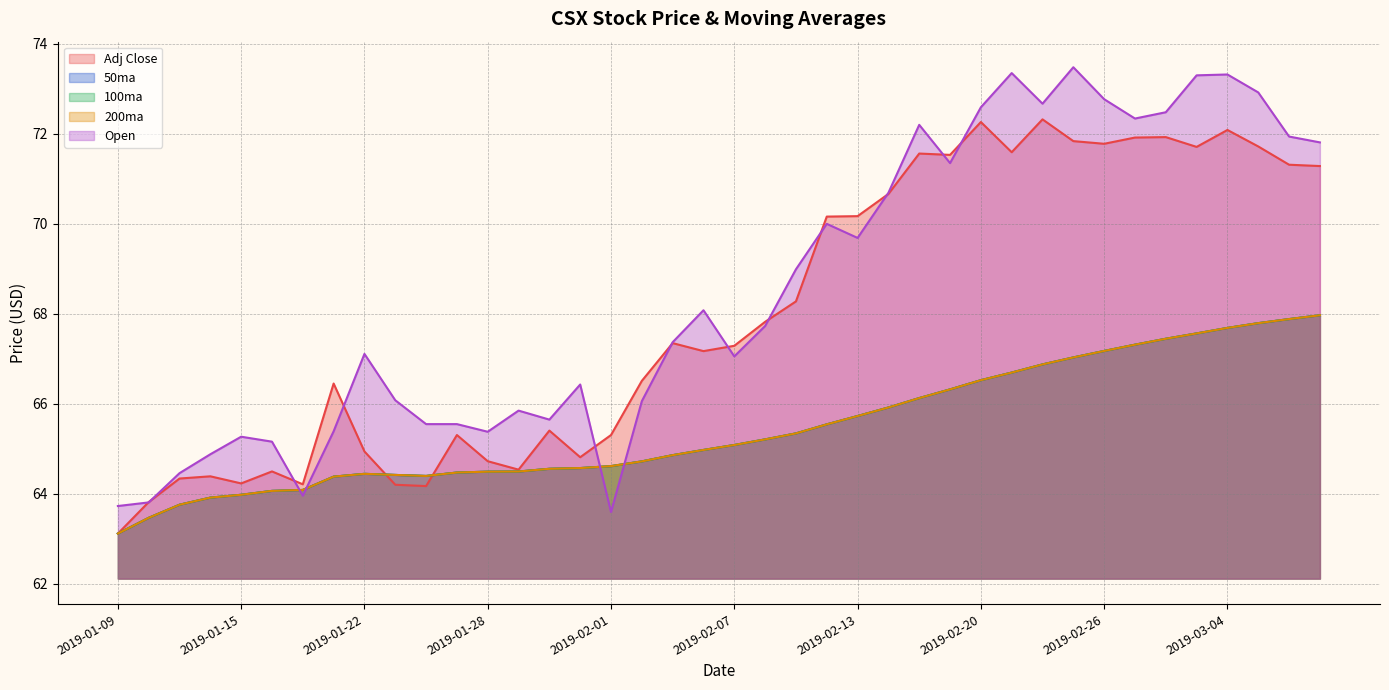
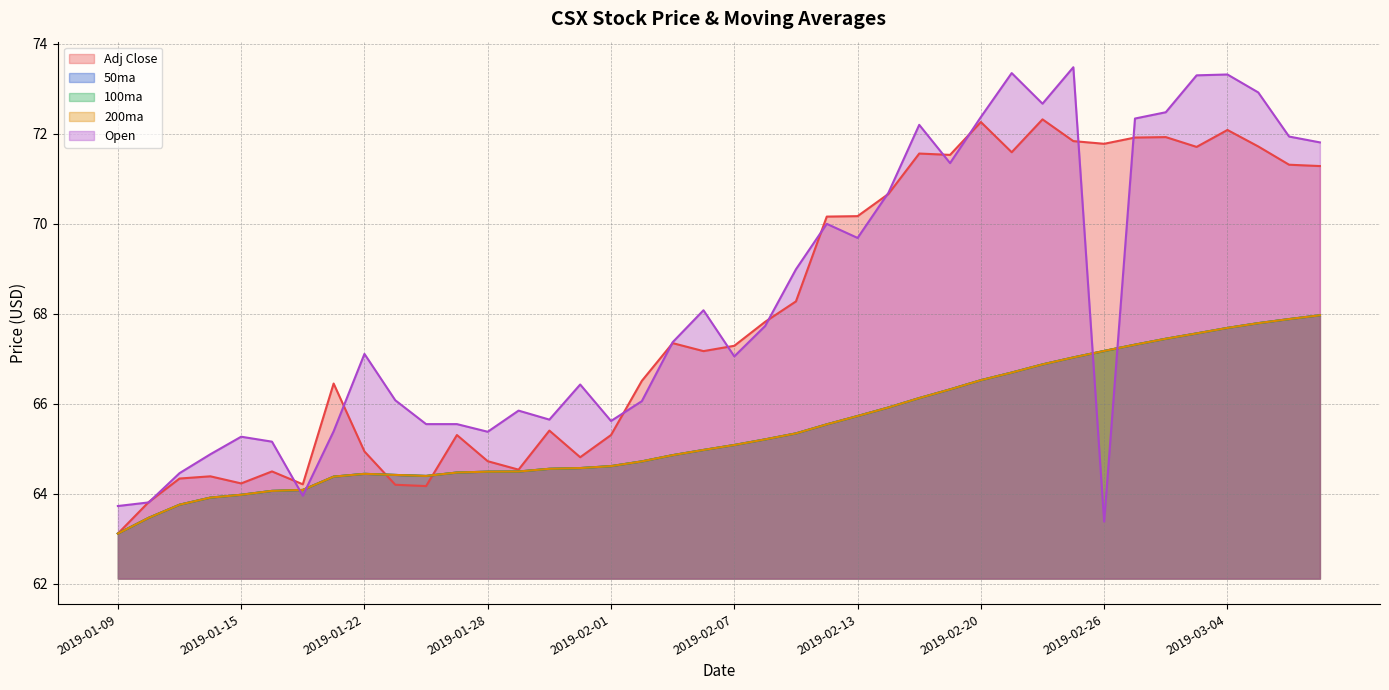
Open, 2019-02-01: 63.6 -> 65.6
Open, 2019-02-20: 72.6 -> 72.4
Open, 2019-02-26: 72.8 -> 63.4
